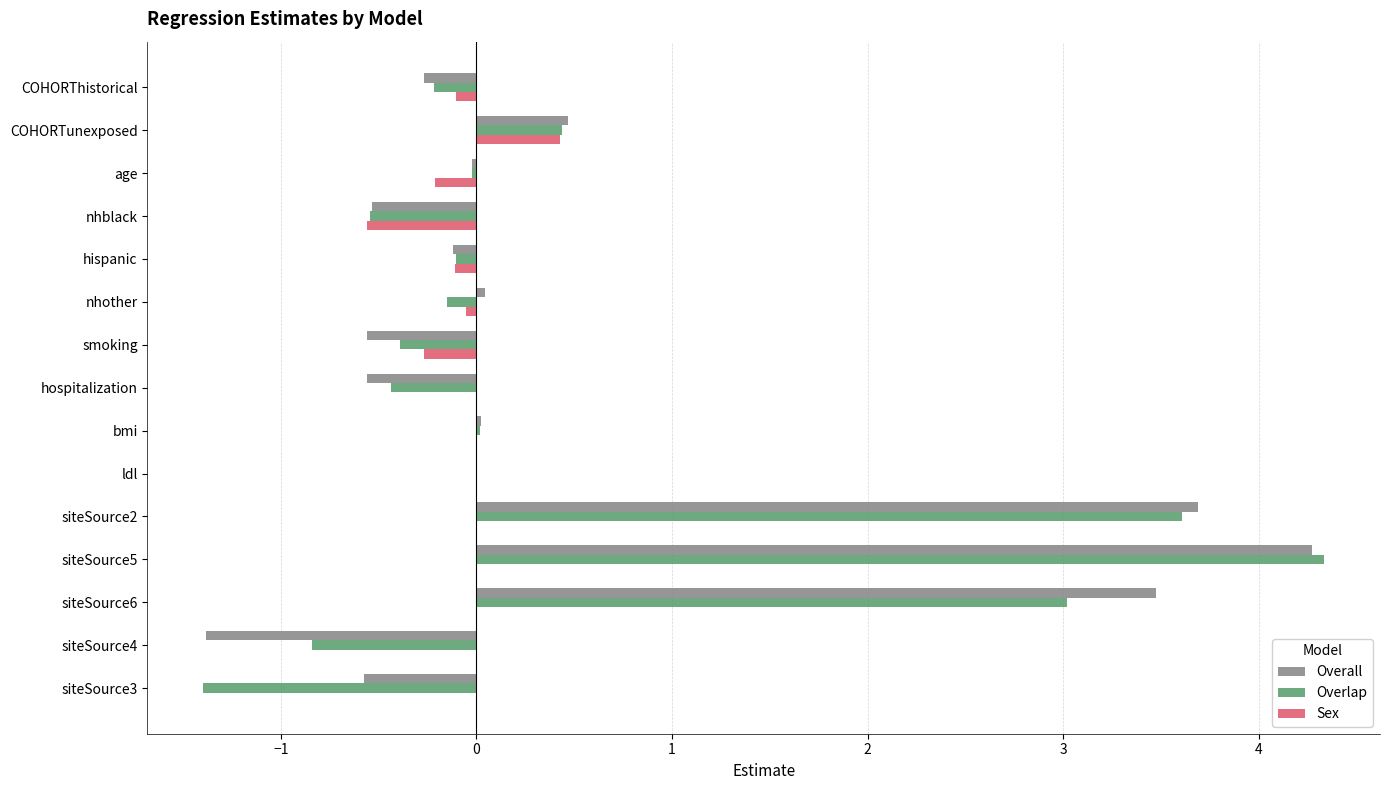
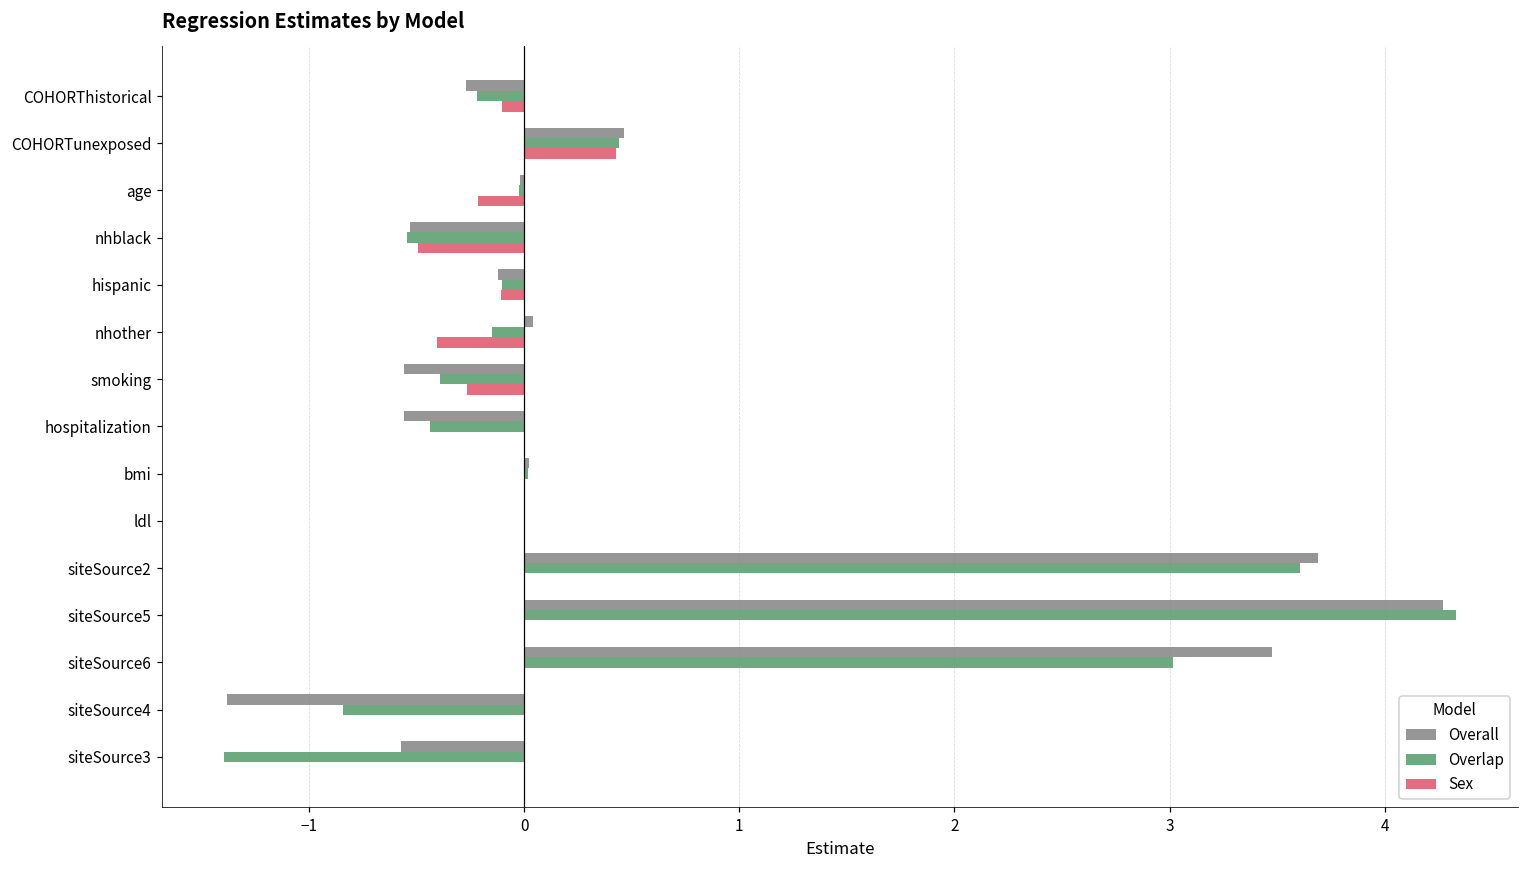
Sex, nhblack: -0.56 -> -0.49
Sex, nhother: -0.05 -> -0.40
